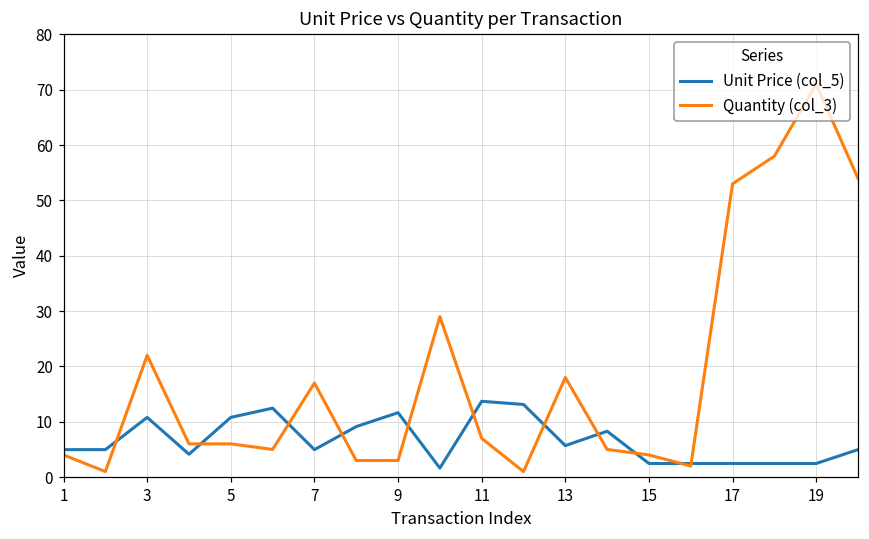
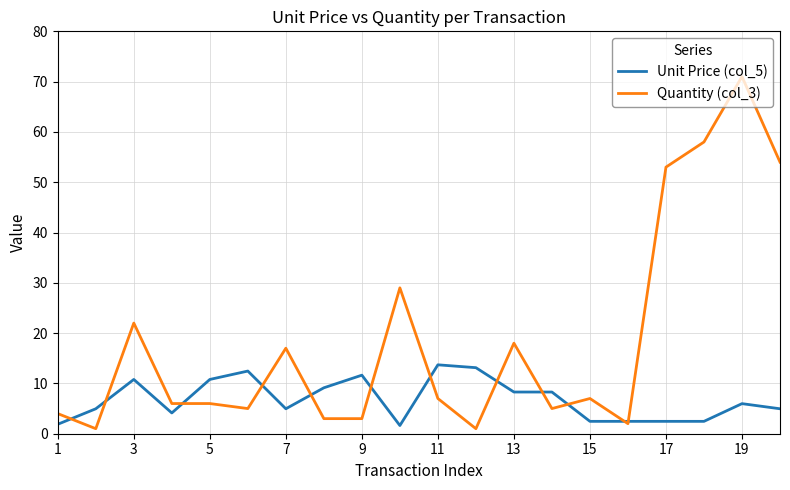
Unit Price (col_5), 1: 5 -> 2
Unit Price (col_5), 13: 6 -> 8
Quantity (col_3), 15: 4 -> 7
Unit Price (col_5), 19: 2 -> 6
